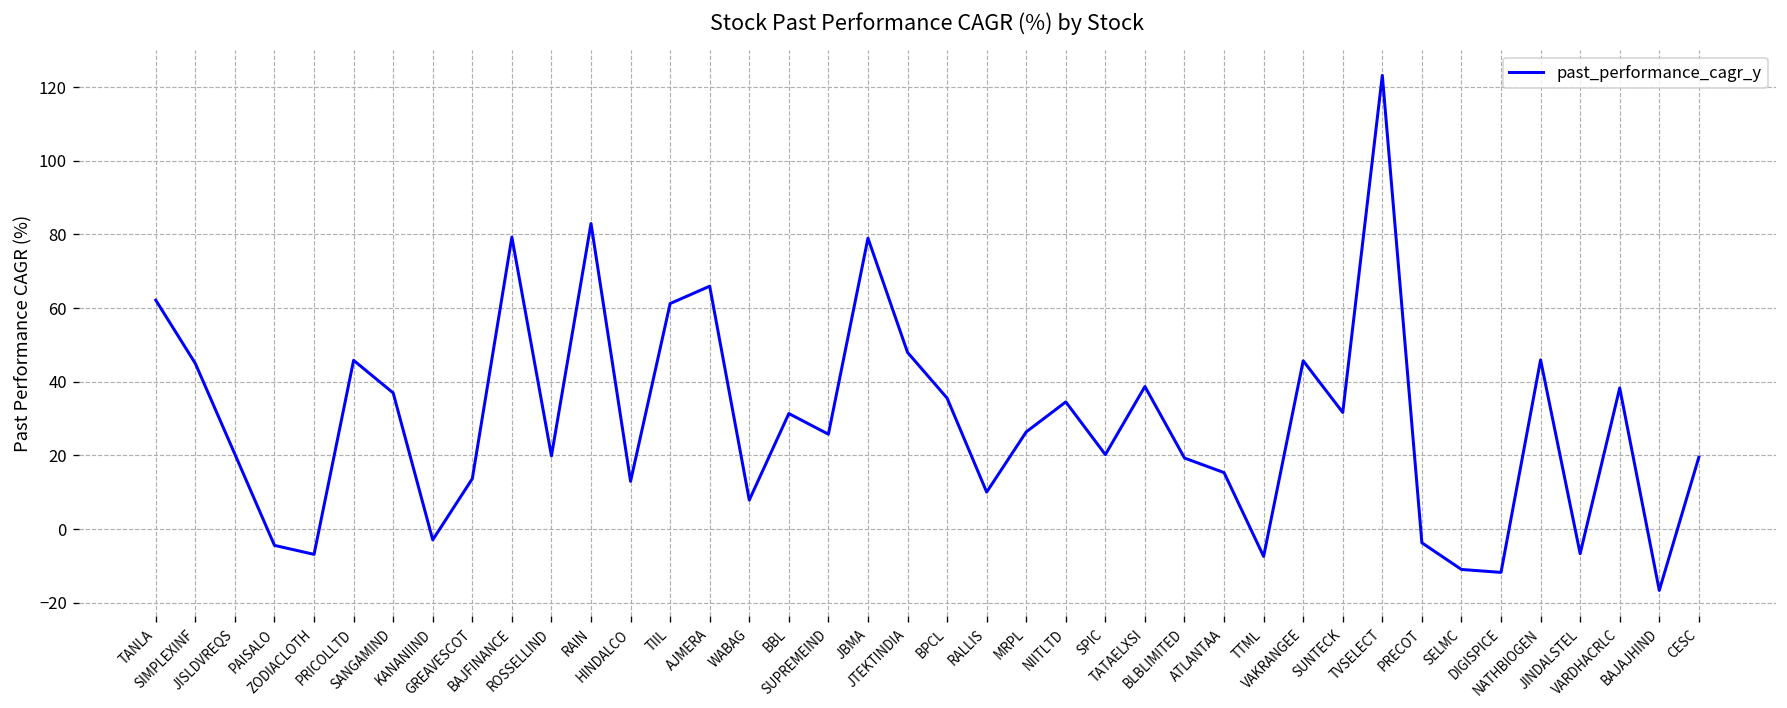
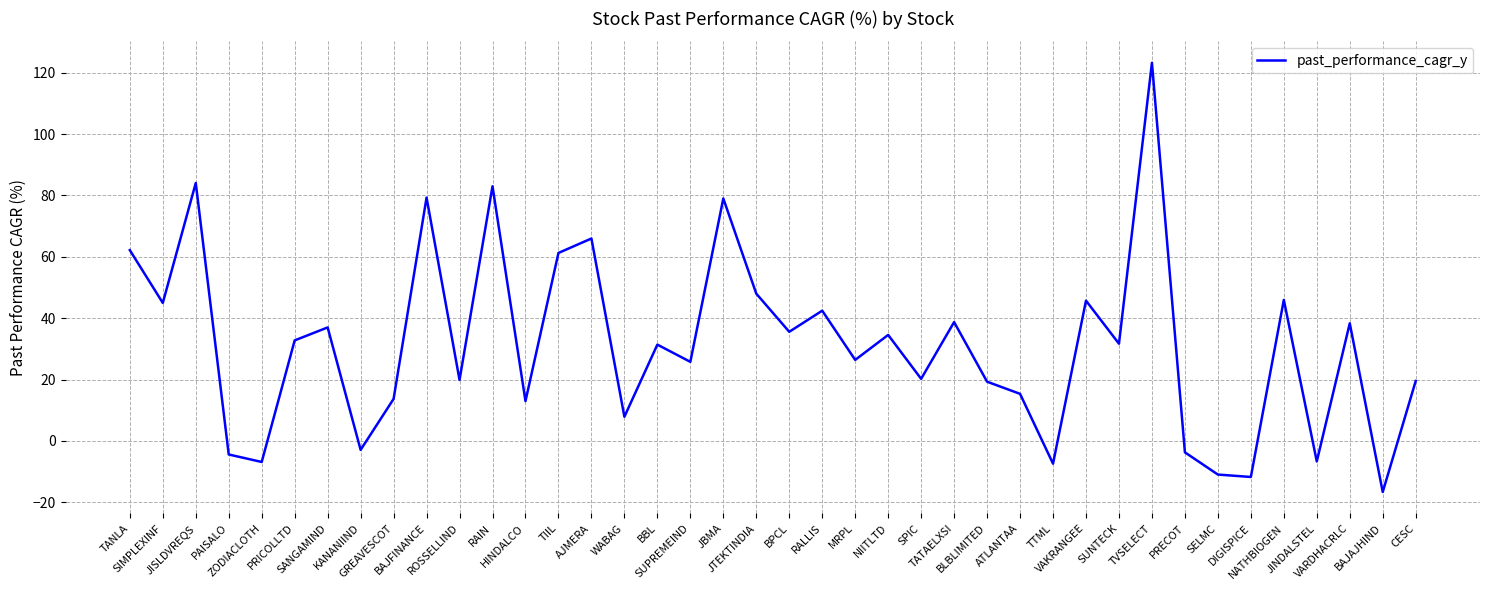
JISLDVREQS: 20 -> 84
PRICOLLTD: 46 -> 33
RALLIS: 10 -> 42
